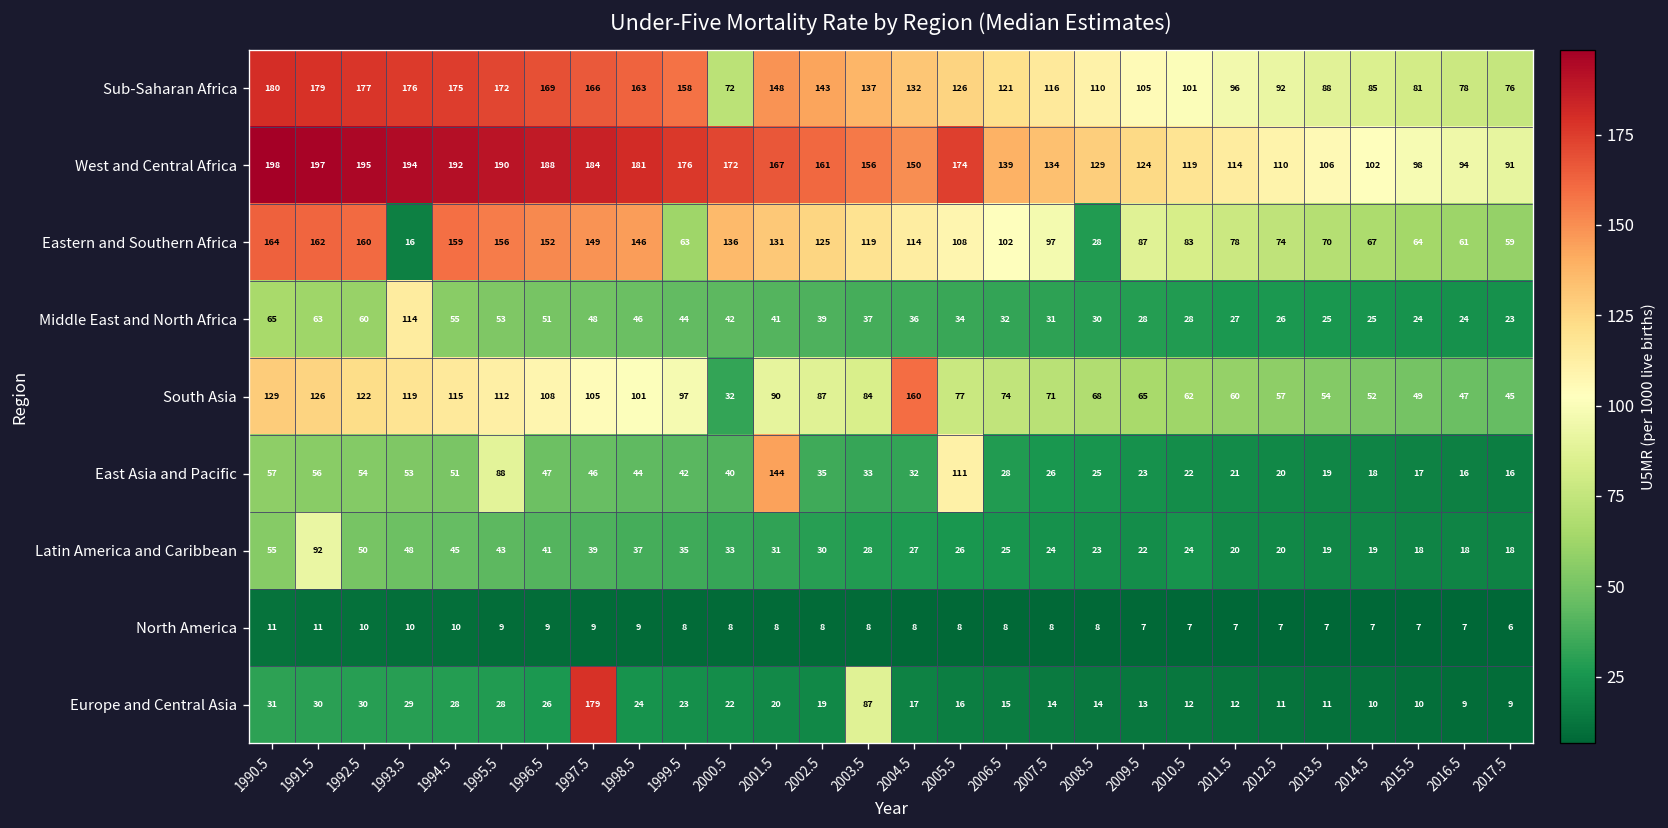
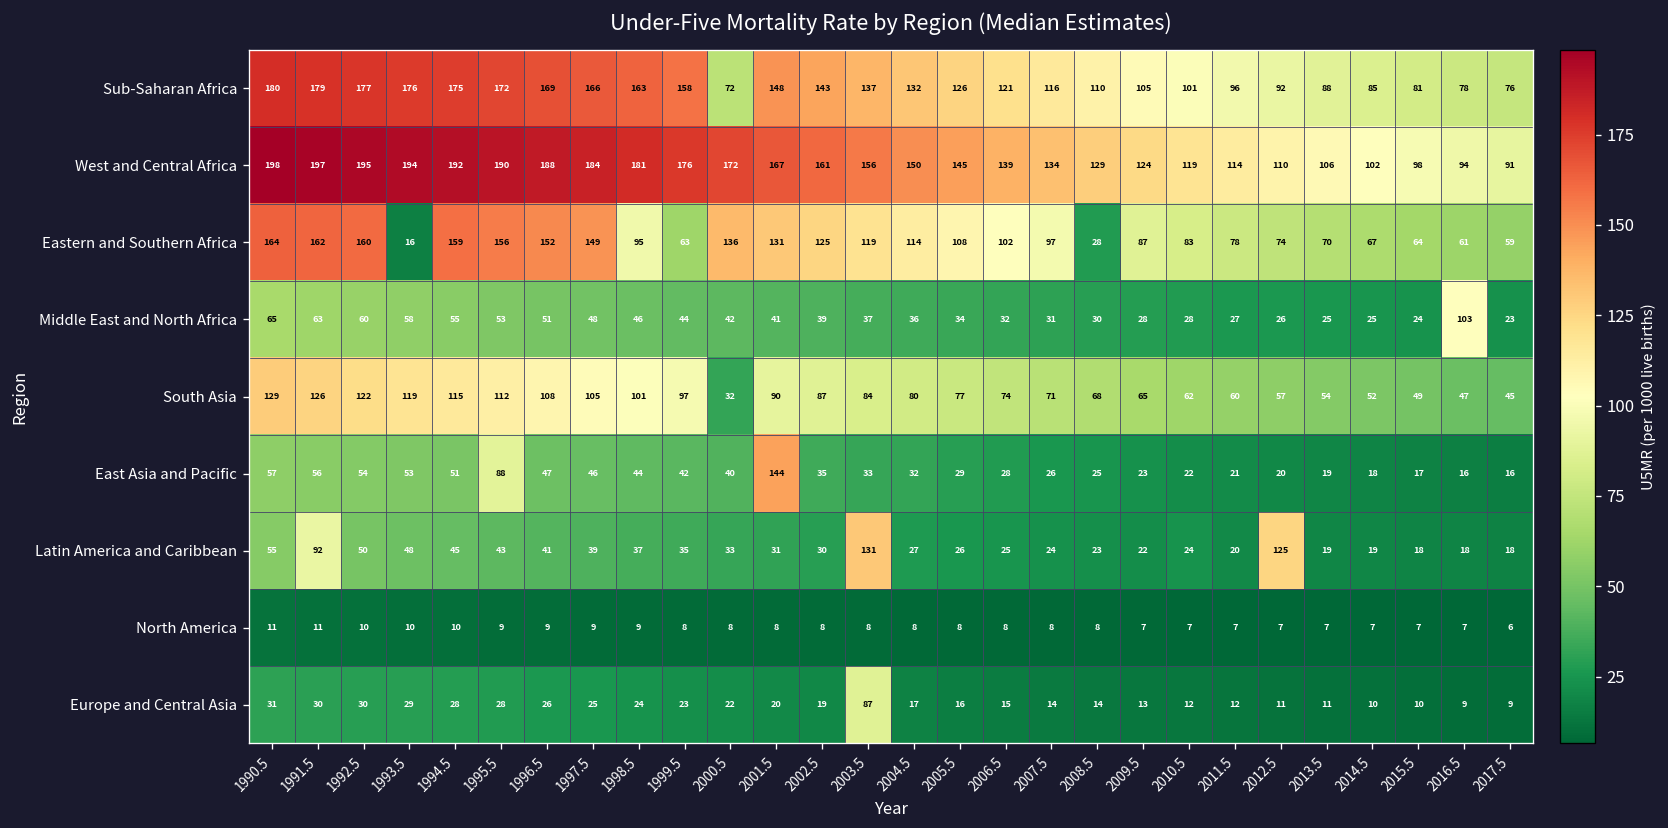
West and Central Africa, 2005.5: 174 -> 145
Eastern and Southern Africa, 1998.5: 146 -> 95
Middle East and North Africa, 1993.5: 114 -> 58
Middle East and North Africa, 2016.5: 24 -> 103
South Asia, 2004.5: 160 -> 80
East Asia and Pacific, 2005.5: 111 -> 29
Latin America and Caribbean, 2003.5: 28 -> 131
Latin America and Caribbean, 2012.5: 20 -> 125
Europe and Central Asia, 1997.5: 179 -> 25
